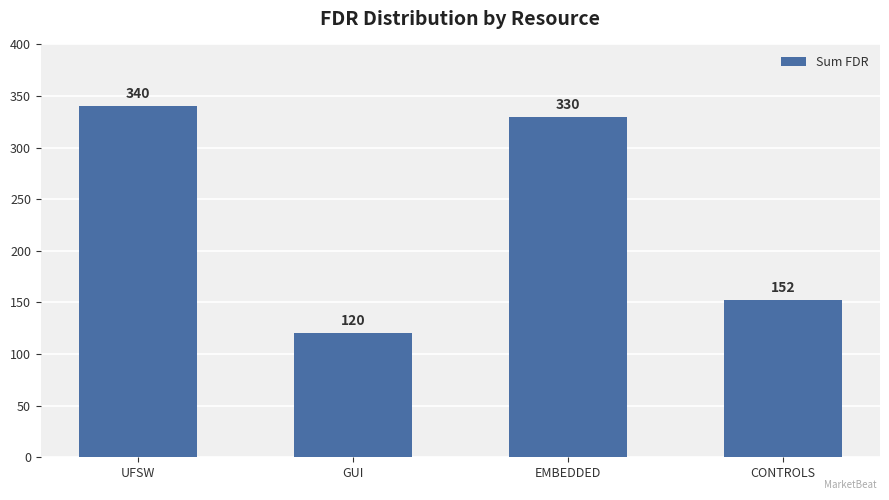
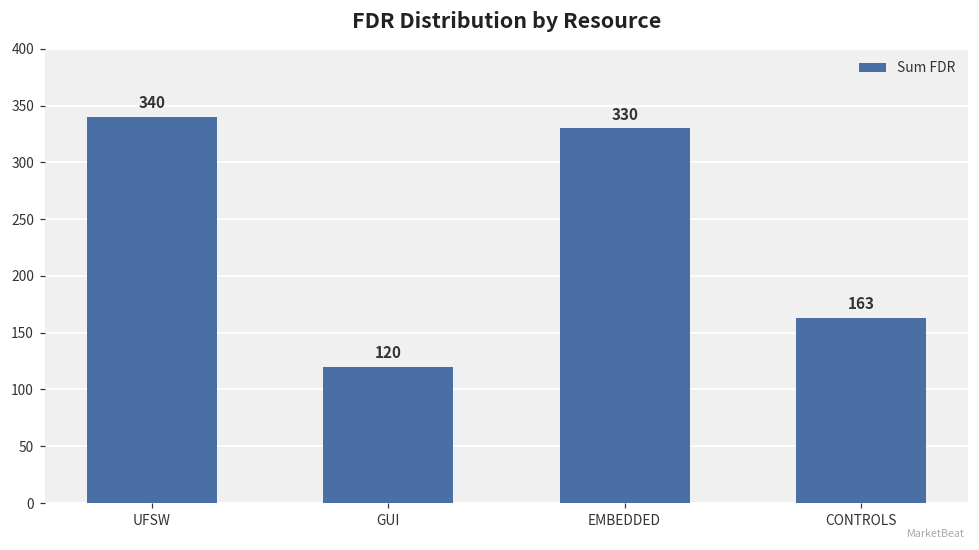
CONTROLS: 152 -> 163
